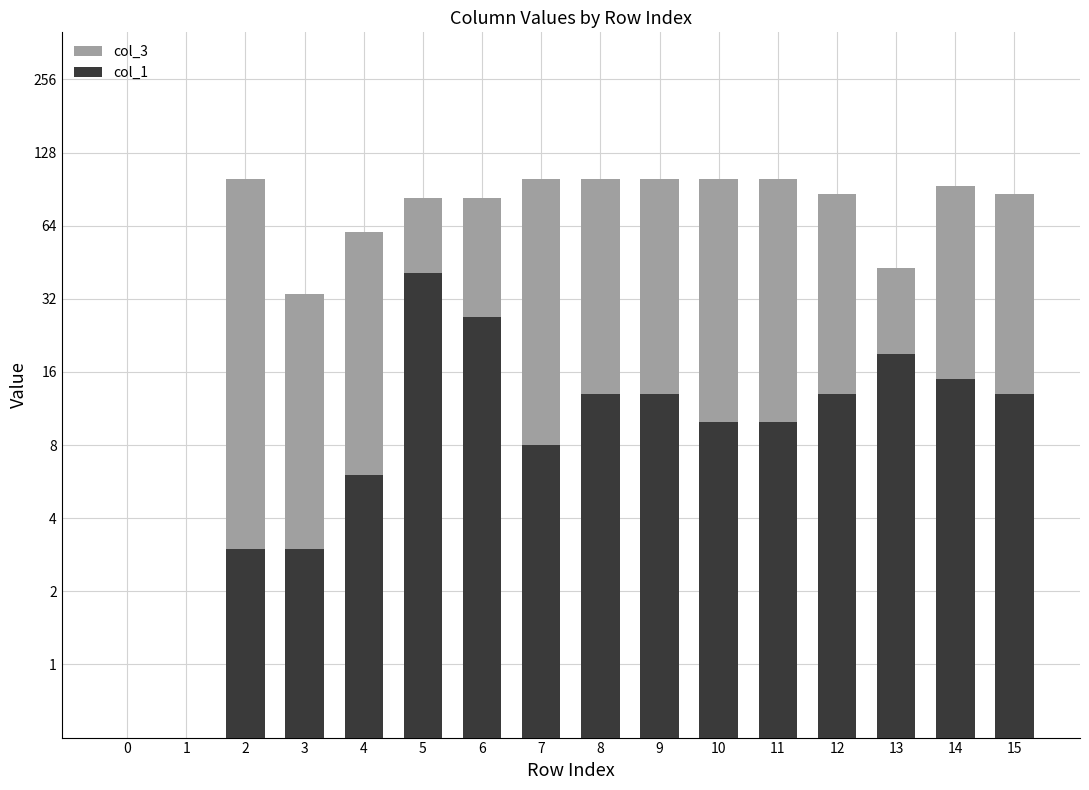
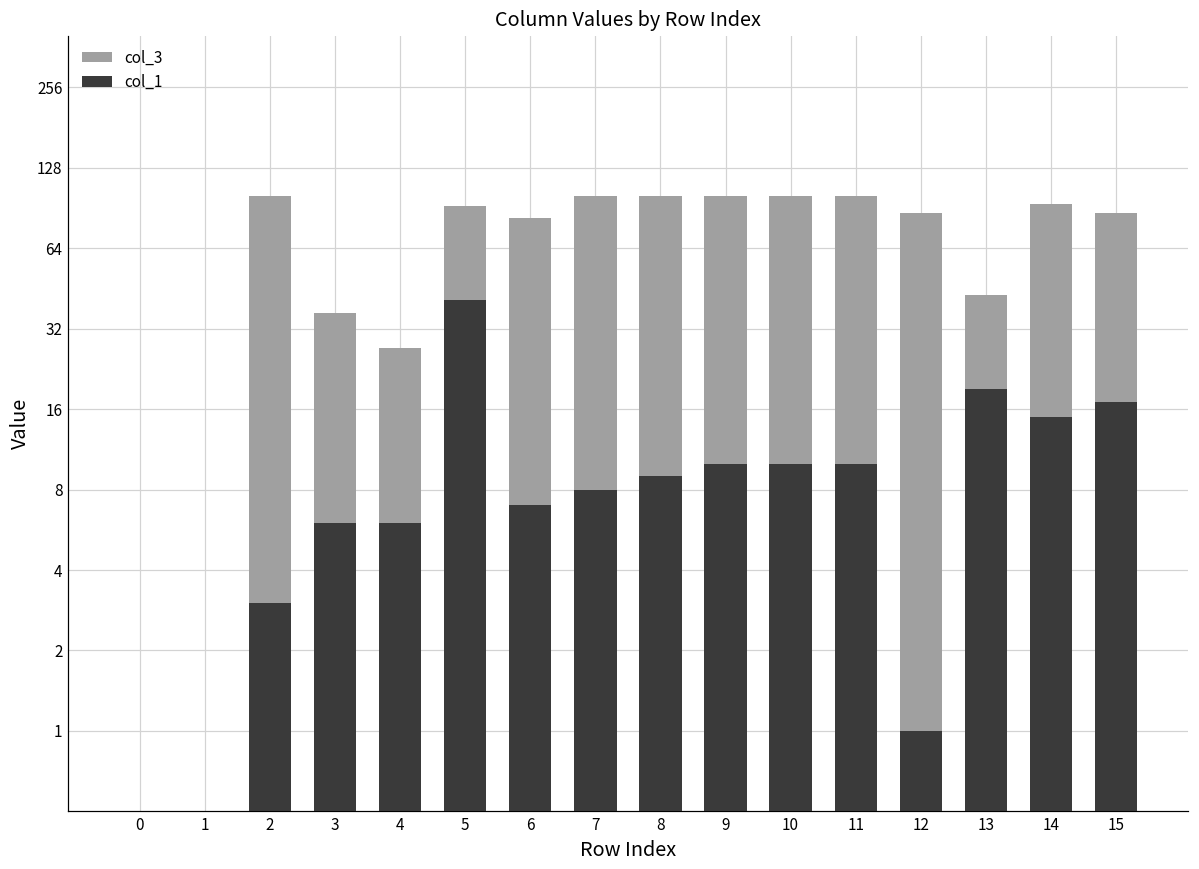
col_3, 3: 33 -> 37
col_1, 3: 3 -> 6
col_3, 4: 60 -> 27
col_3, 5: 83 -> 92
col_1, 6: 27 -> 7
col_1, 8: 13 -> 9
col_1, 9: 13 -> 10
col_1, 12: 13 -> 1
col_1, 15: 13 -> 17
